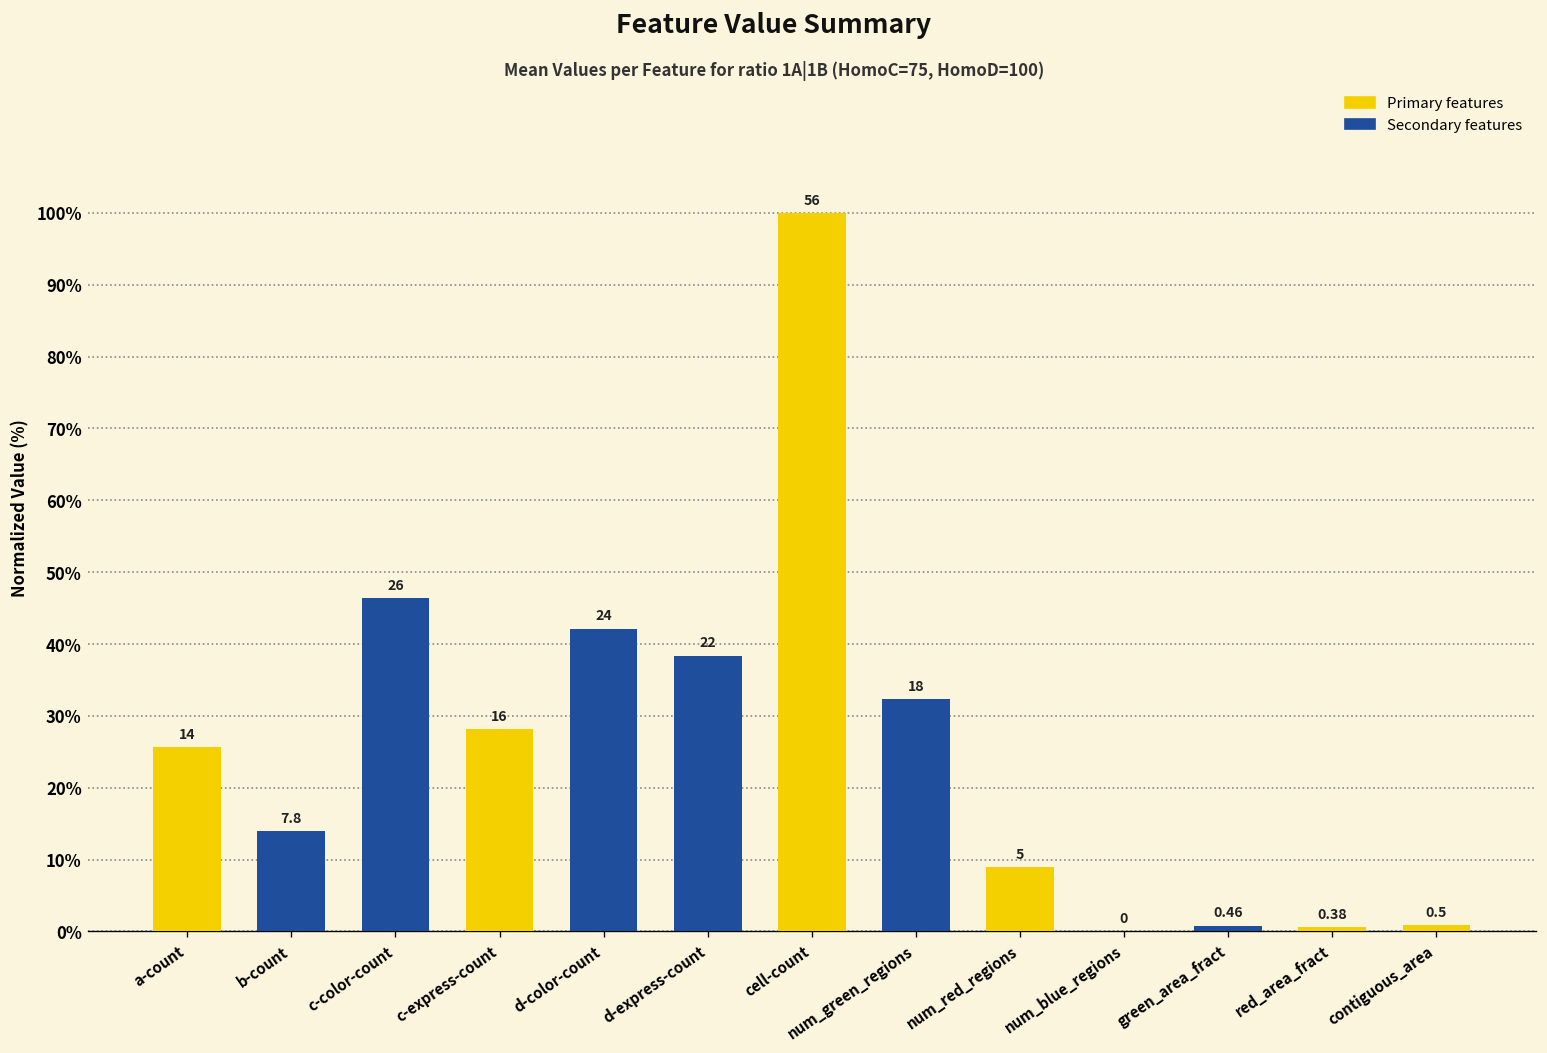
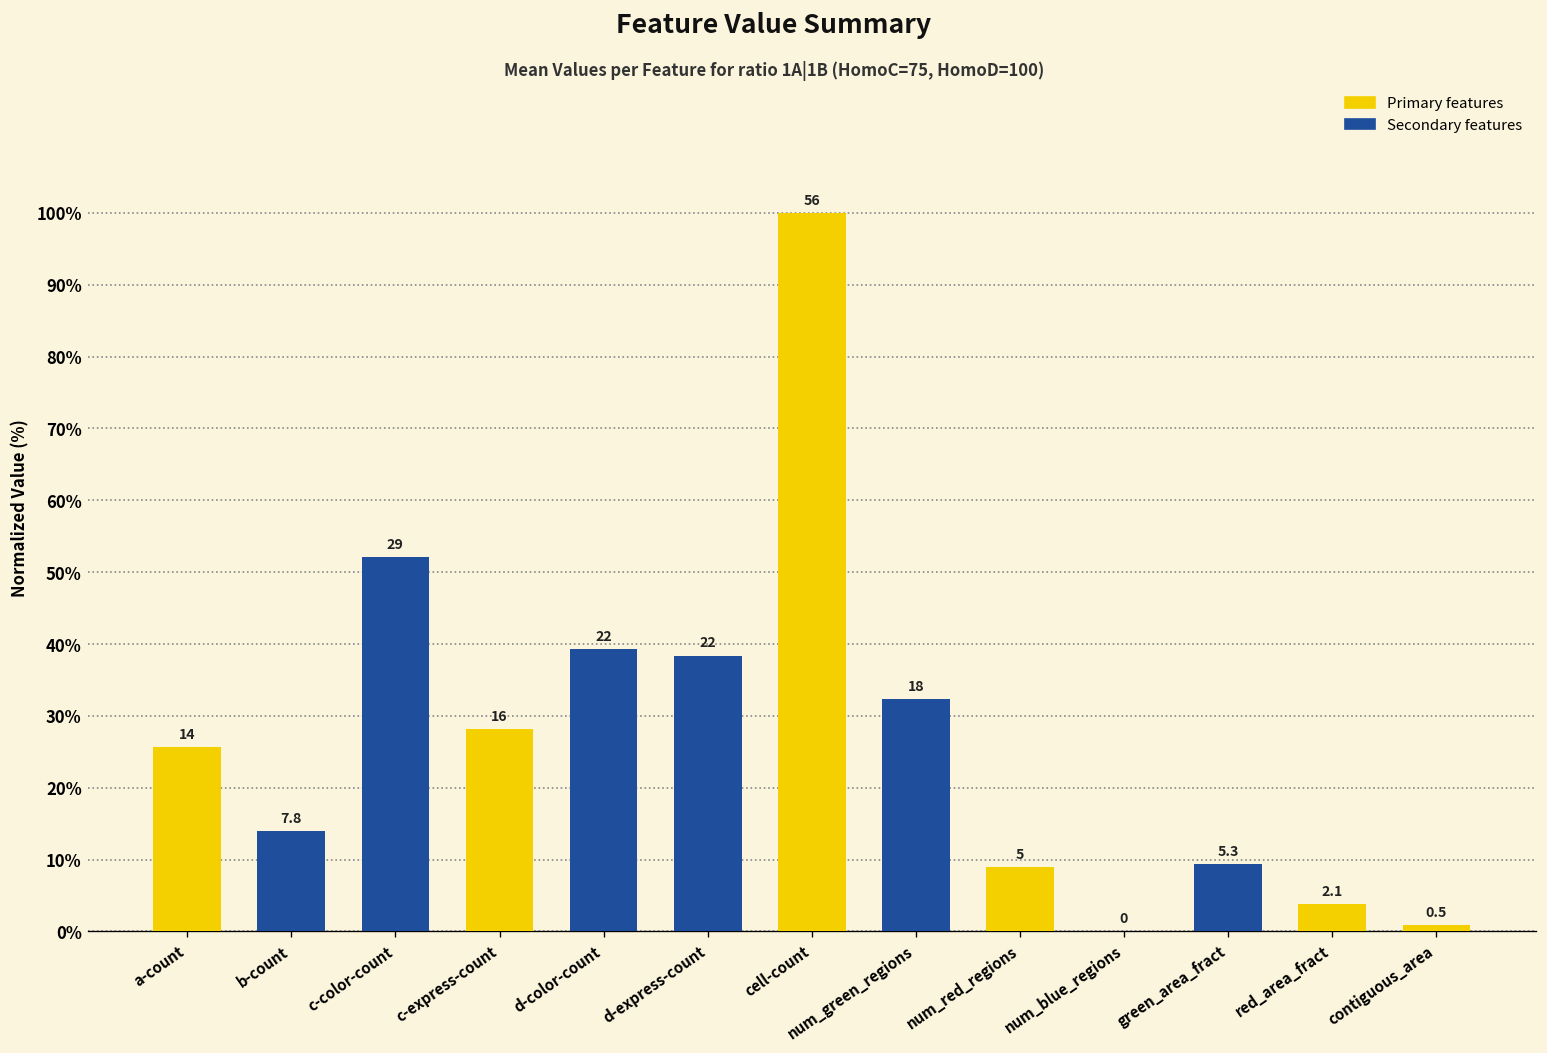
c-color-count: 26 -> 29
d-color-count: 24 -> 22
green_area_fract: 0.46 -> 5.3
red_area_fract: 0.38 -> 2.1
